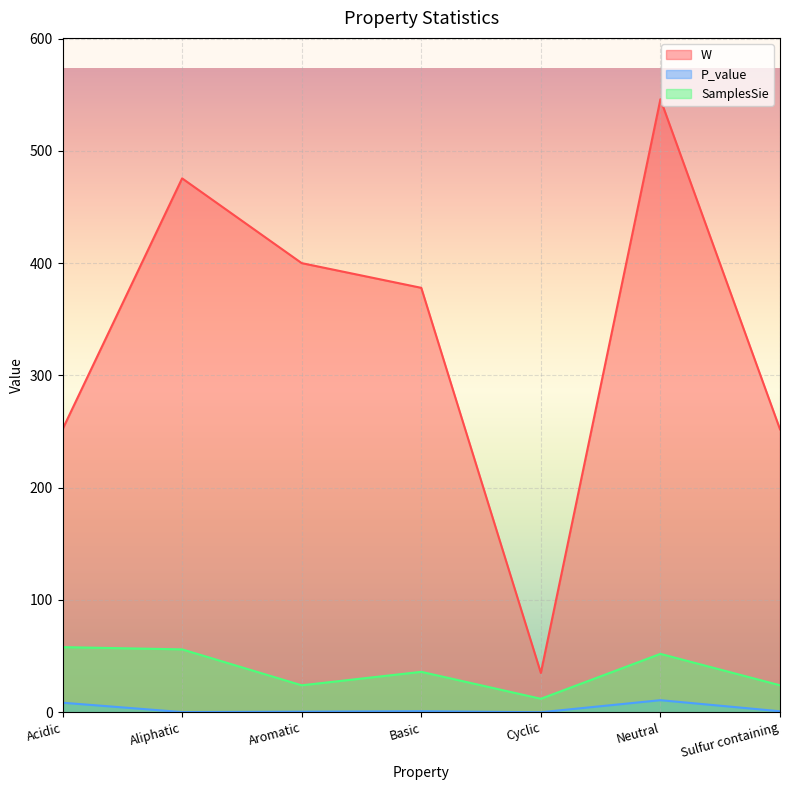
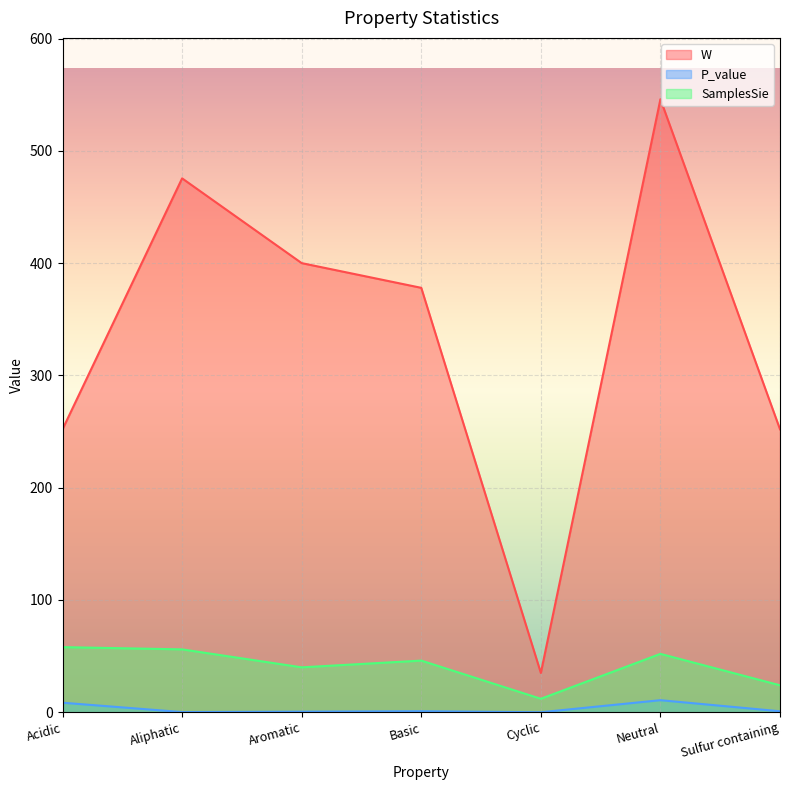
SamplesSie, Aromatic: 24 -> 40
SamplesSie, Basic: 36 -> 46
